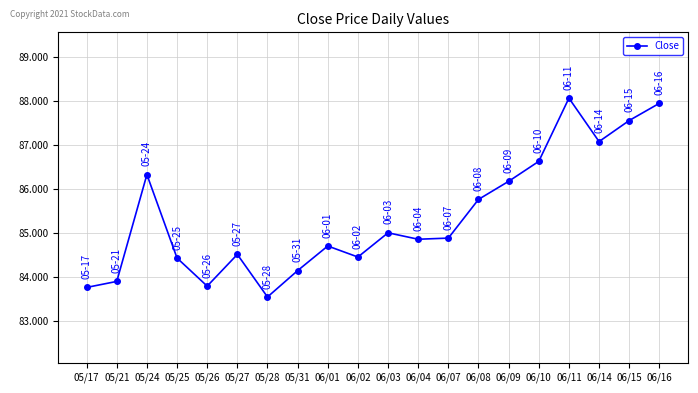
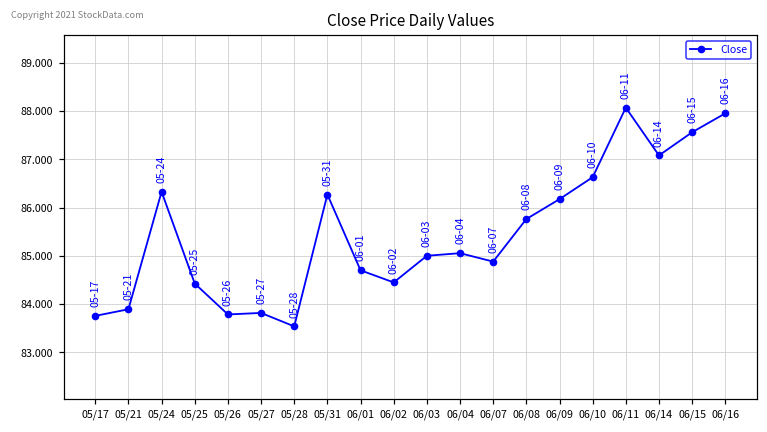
05/27: 84.5 -> 83.8
05/31: 84.1 -> 86.3
06/04: 84.9 -> 85.1
